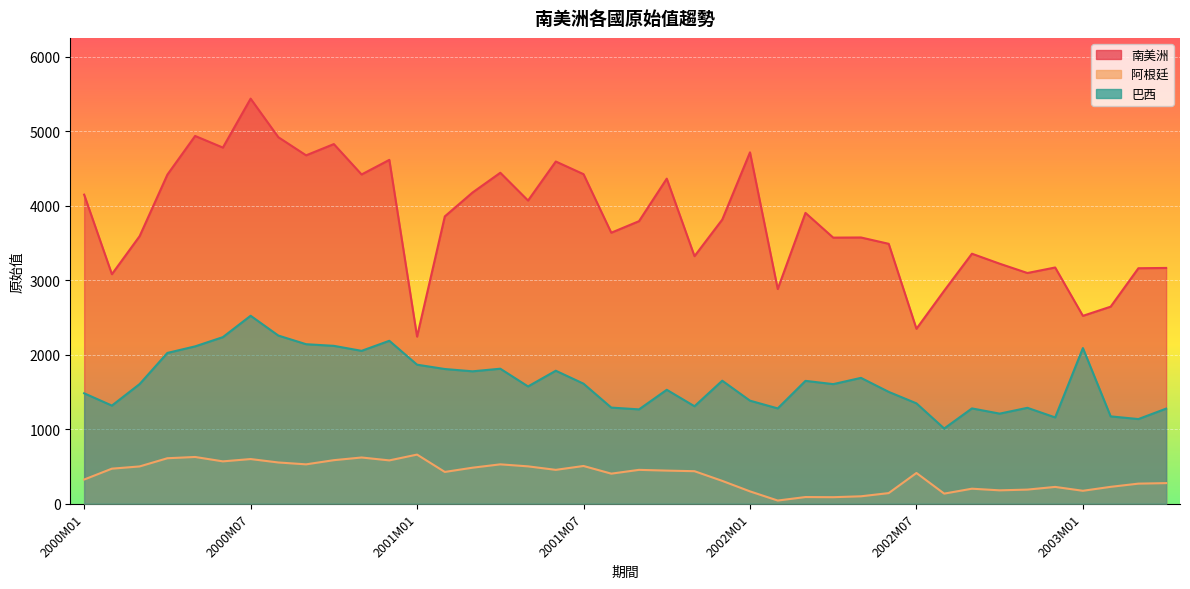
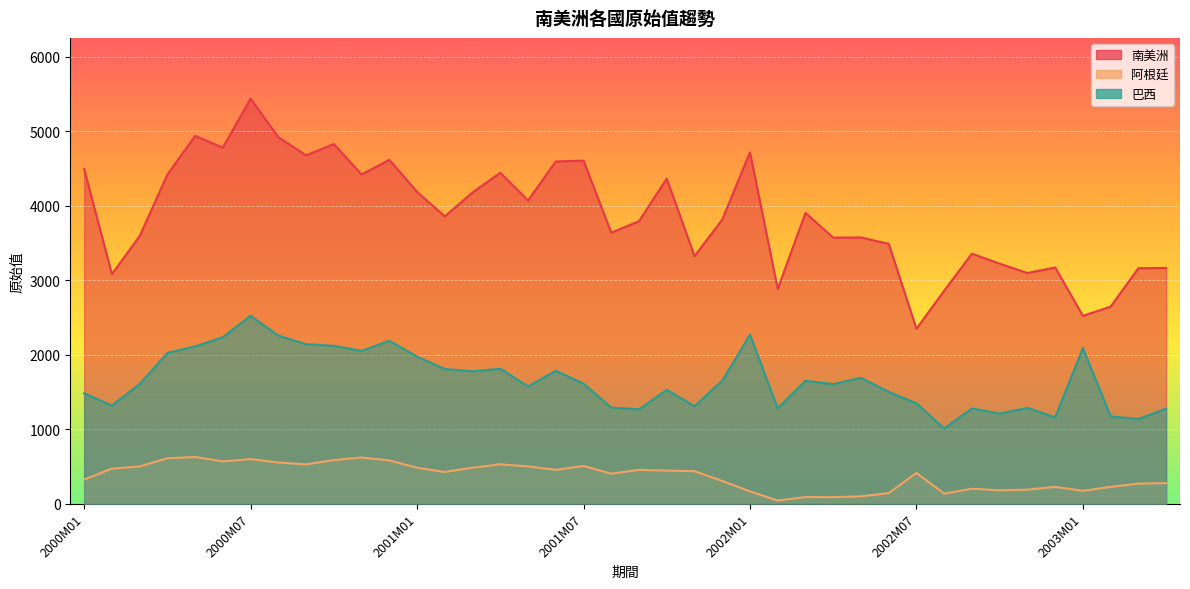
南美洲, 2000M01: 4100 -> 4500
南美洲, 2001M01: 2200 -> 4200
阿根廷, 2001M01: 700 -> 500
巴西, 2001M01: 1900 -> 2000
南美洲, 2001M07: 4400 -> 4600
巴西, 2002M01: 1400 -> 2300
